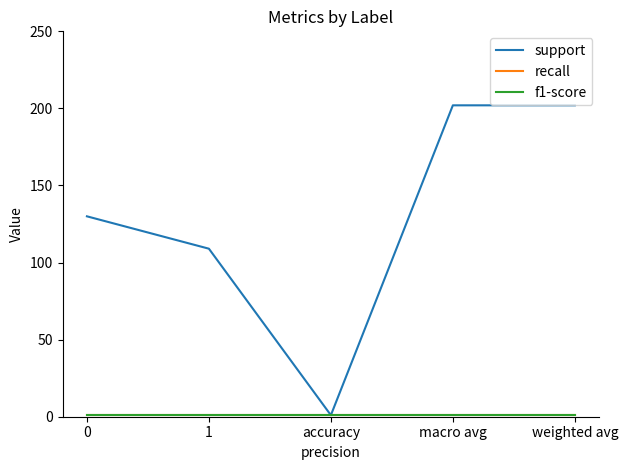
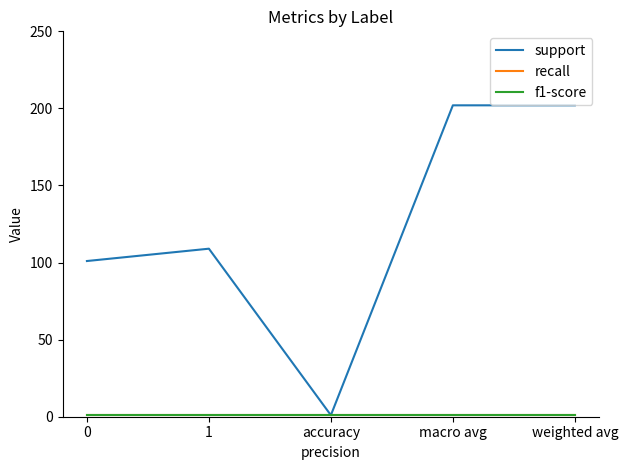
support, 0: 130 -> 101
